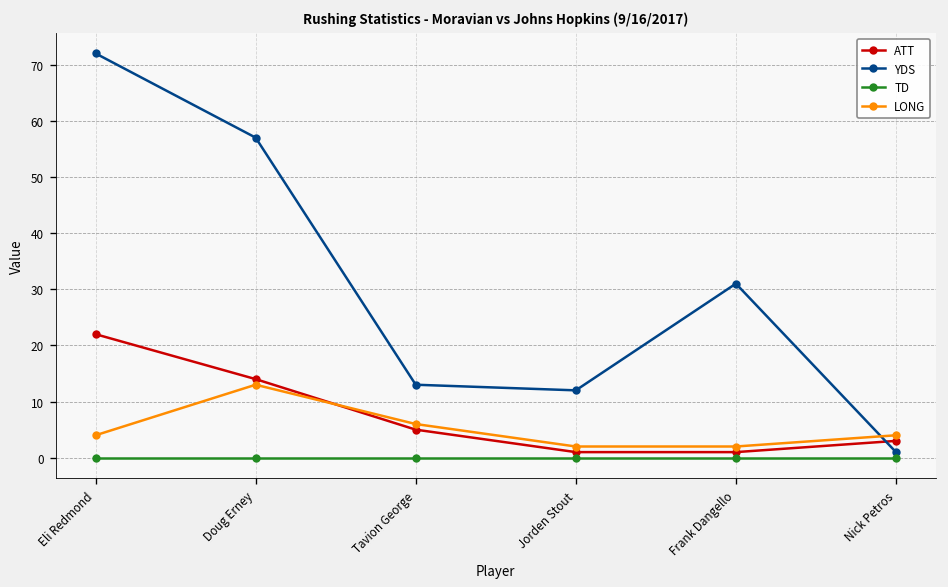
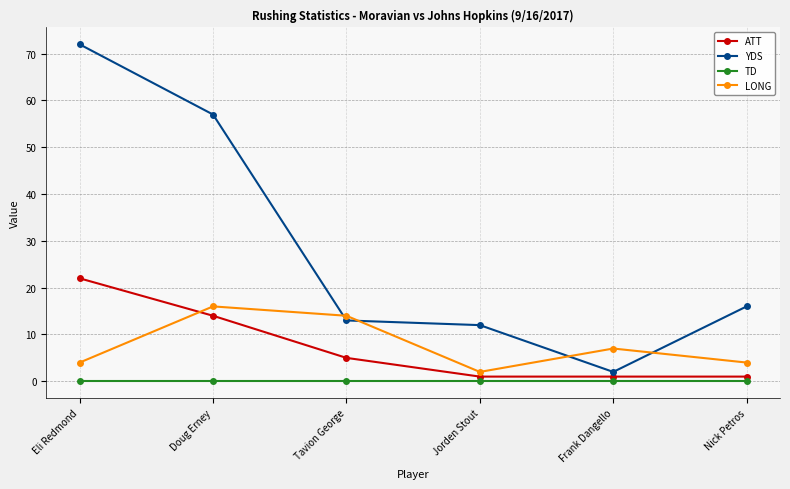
LONG, Doug Erney: 13 -> 16
LONG, Tavion George: 6 -> 14
YDS, Frank Dangello: 31 -> 2
LONG, Frank Dangello: 2 -> 7
ATT, Nick Petros: 3 -> 1
YDS, Nick Petros: 1 -> 16
